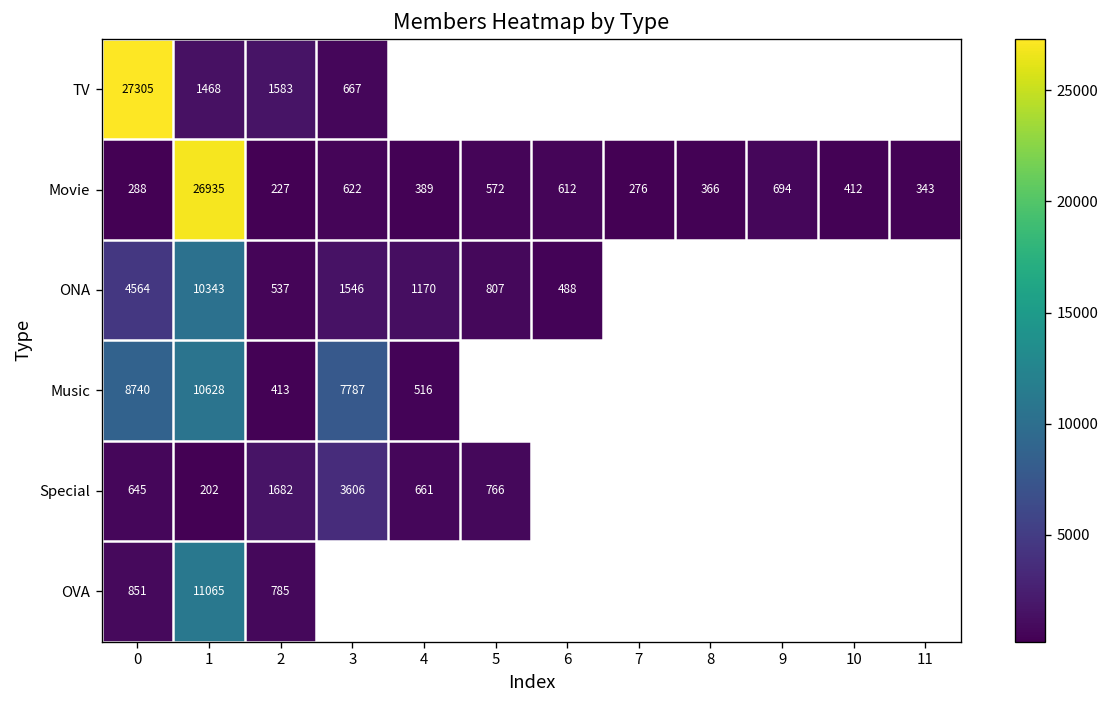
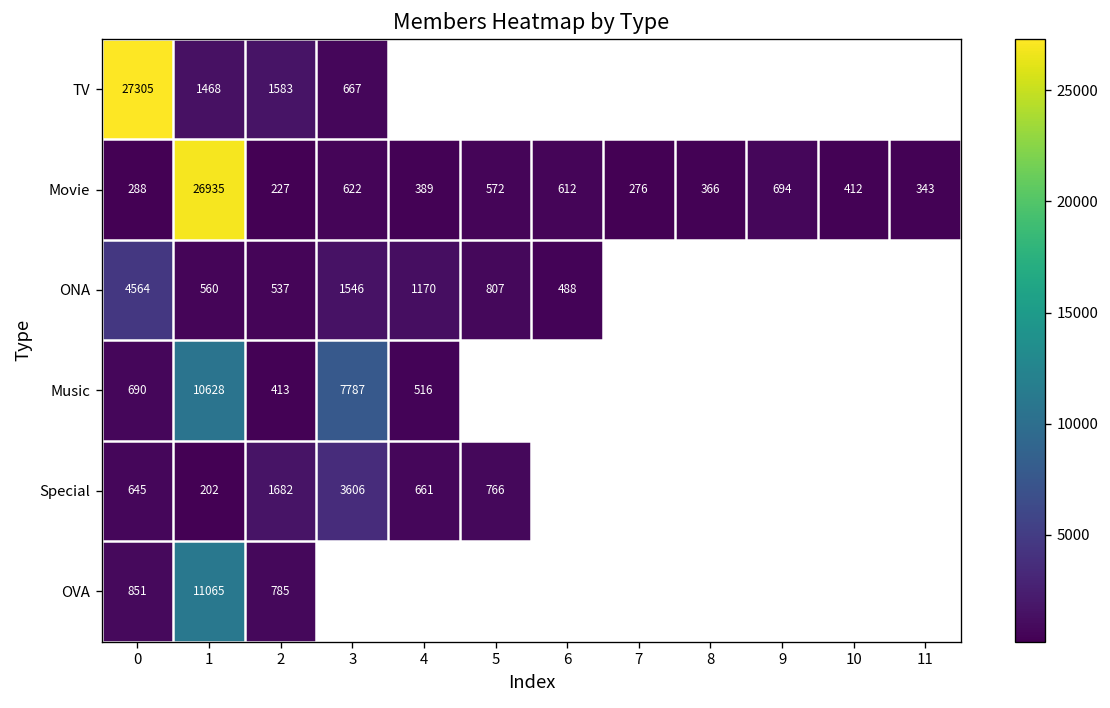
ONA, 1: 10343 -> 560
Music, 0: 8740 -> 690
